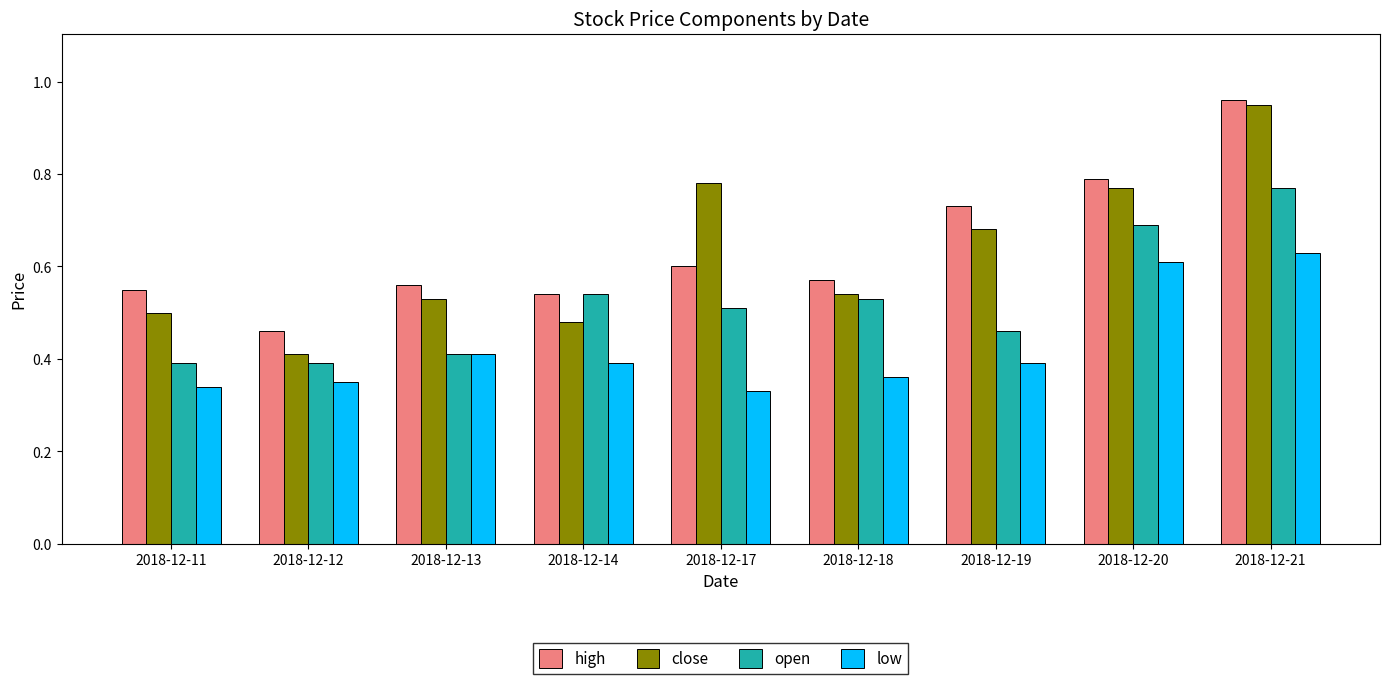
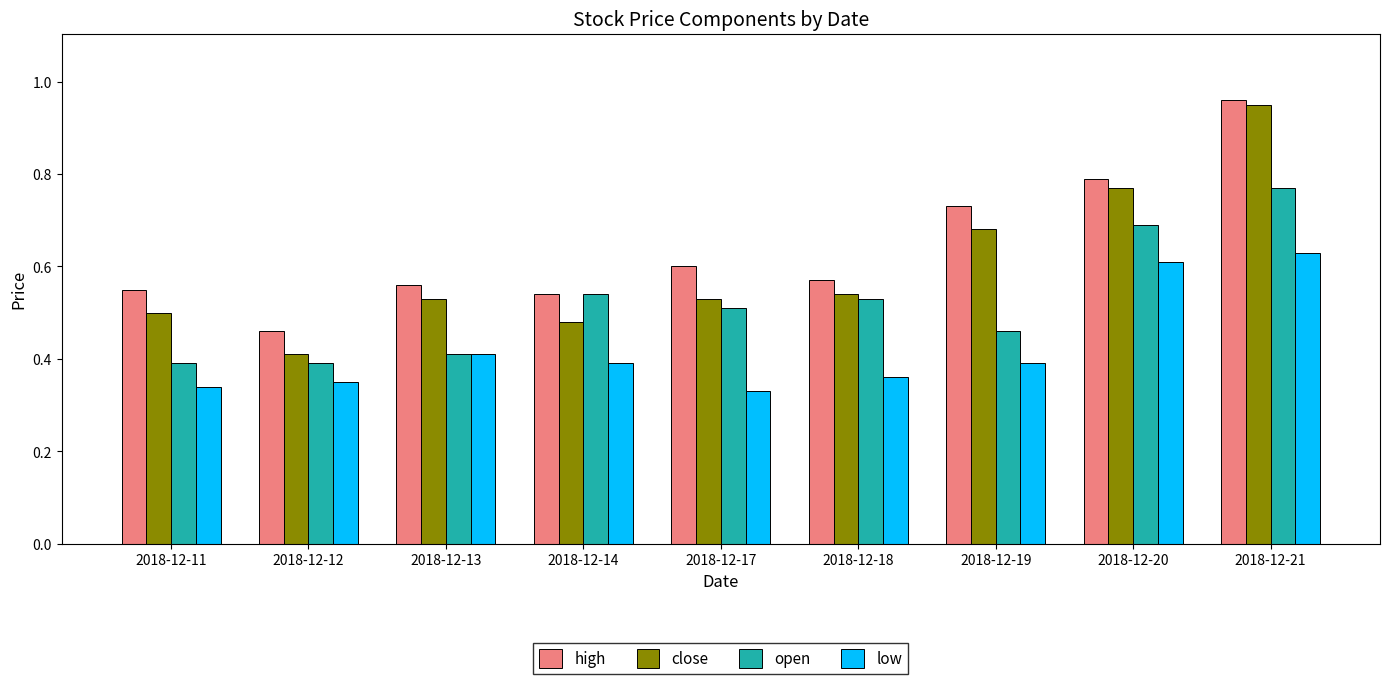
close, 2018-12-17: 0.78 -> 0.53
